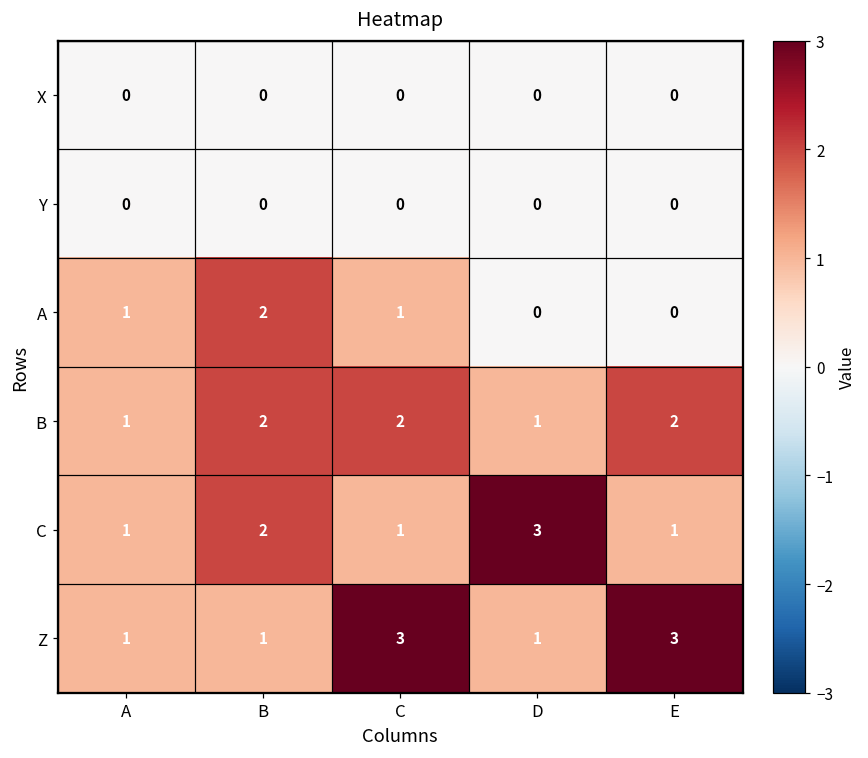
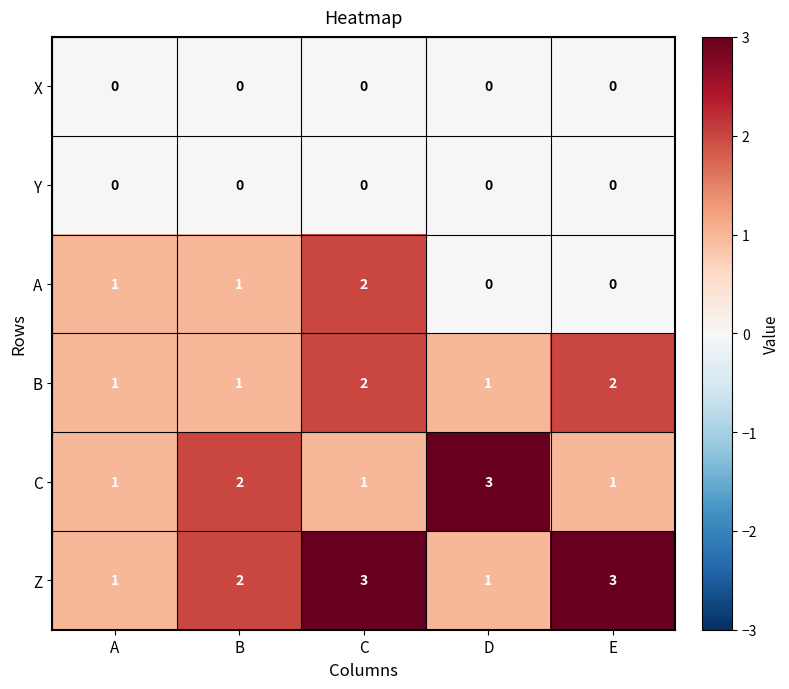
A, B: 2 -> 1
A, C: 1 -> 2
B, B: 2 -> 1
Z, B: 1 -> 2
